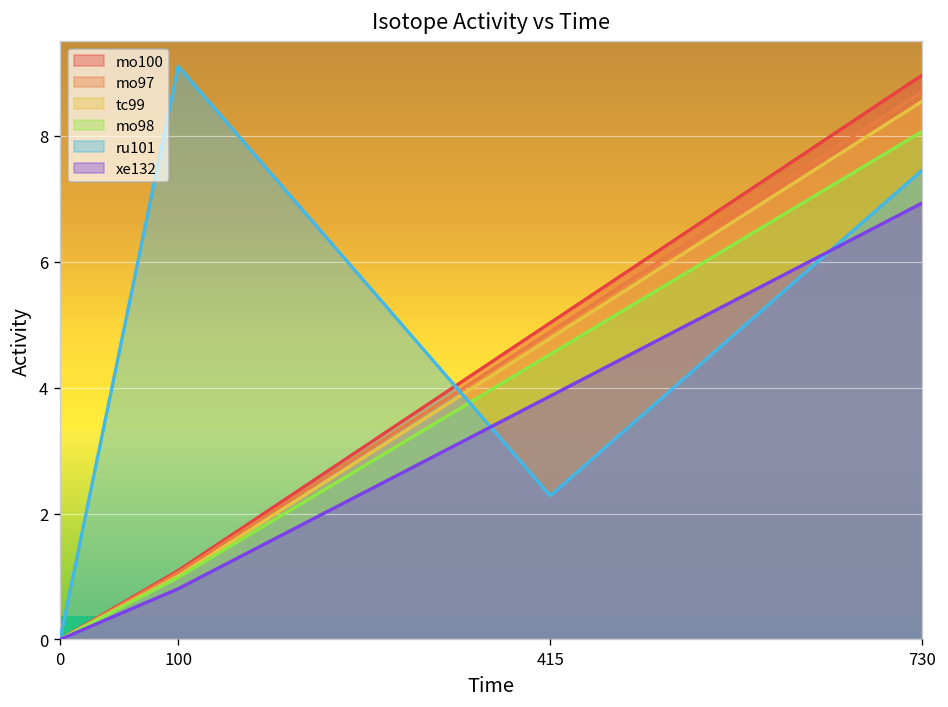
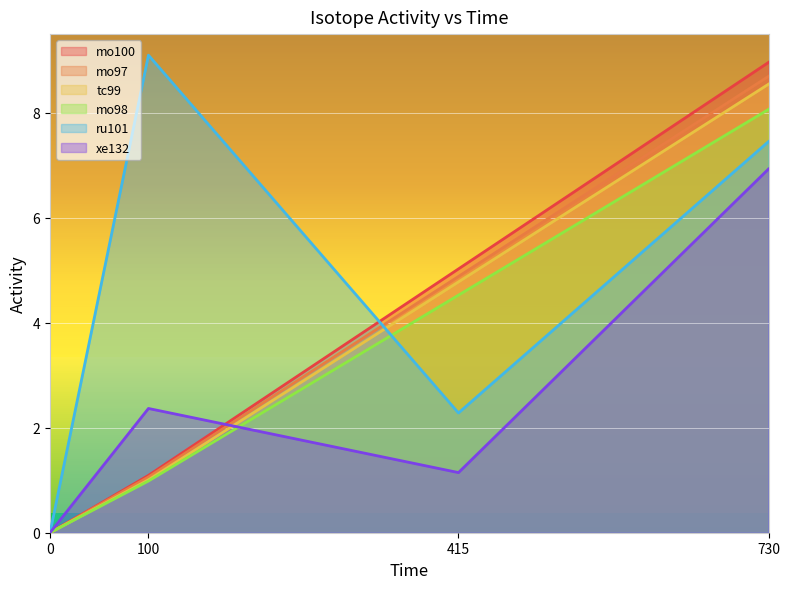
xe132, 100: 0.8 -> 2.4
xe132, 415: 3.9 -> 1.1
